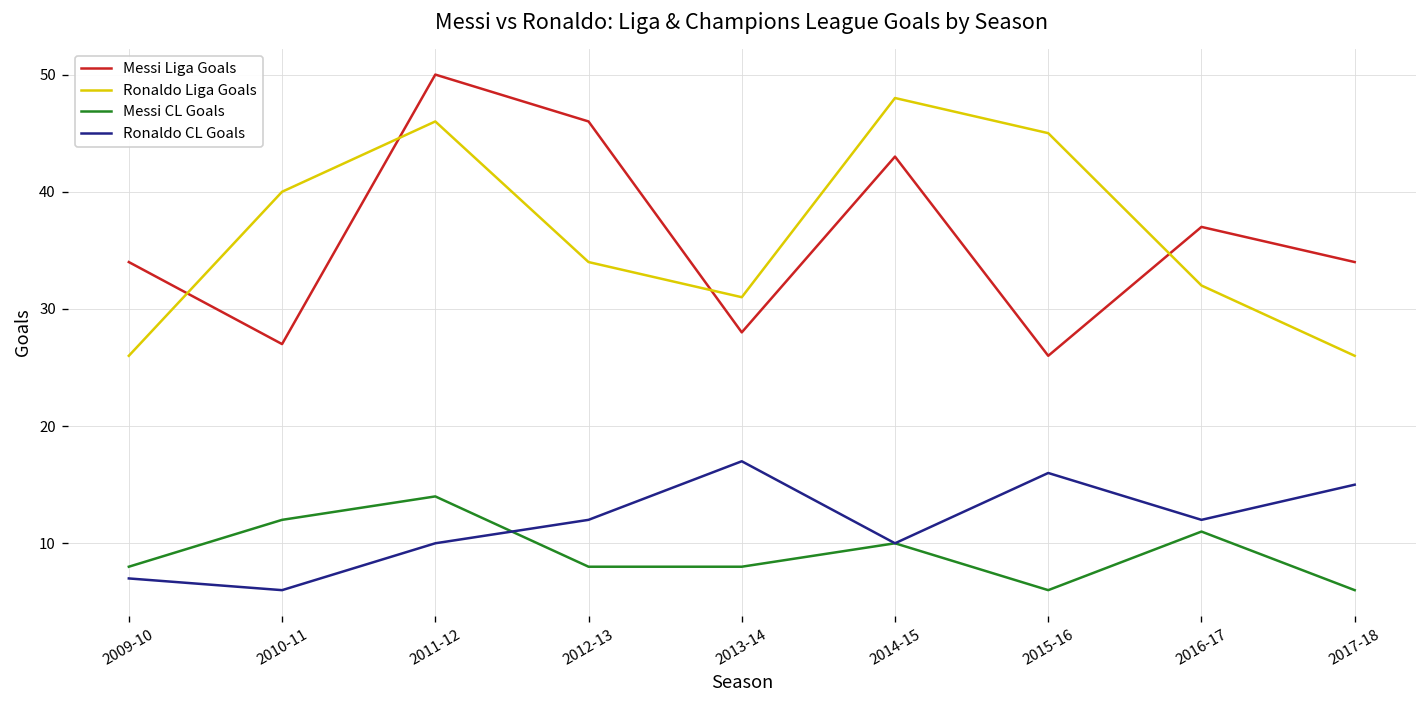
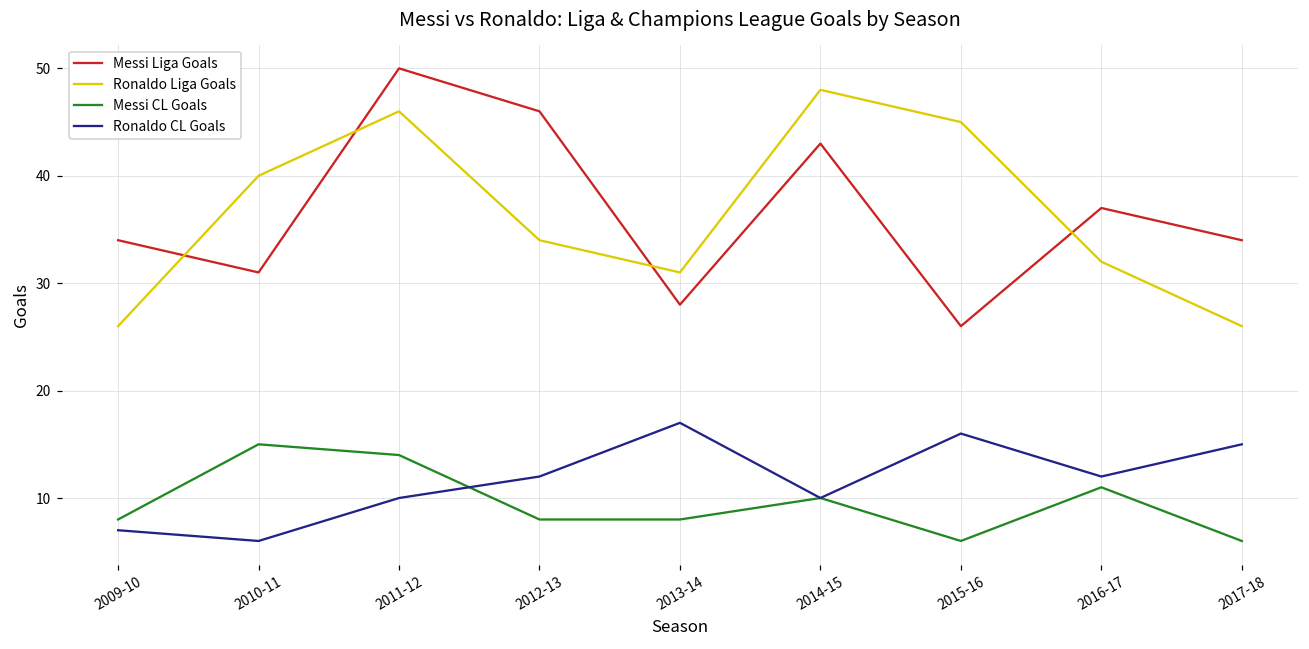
Messi Liga Goals, 2010-11: 27 -> 31
Messi CL Goals, 2010-11: 12 -> 15
